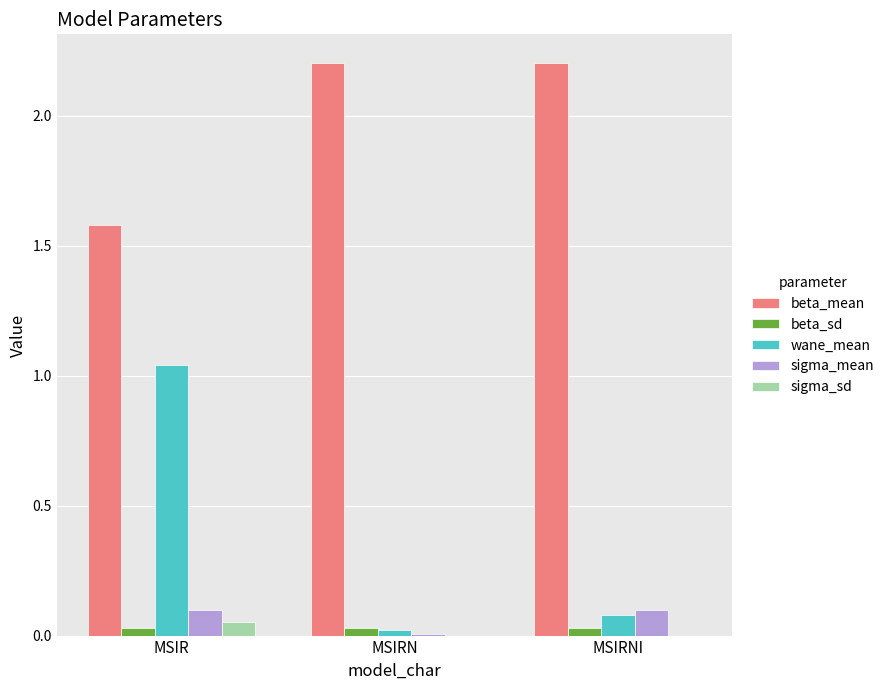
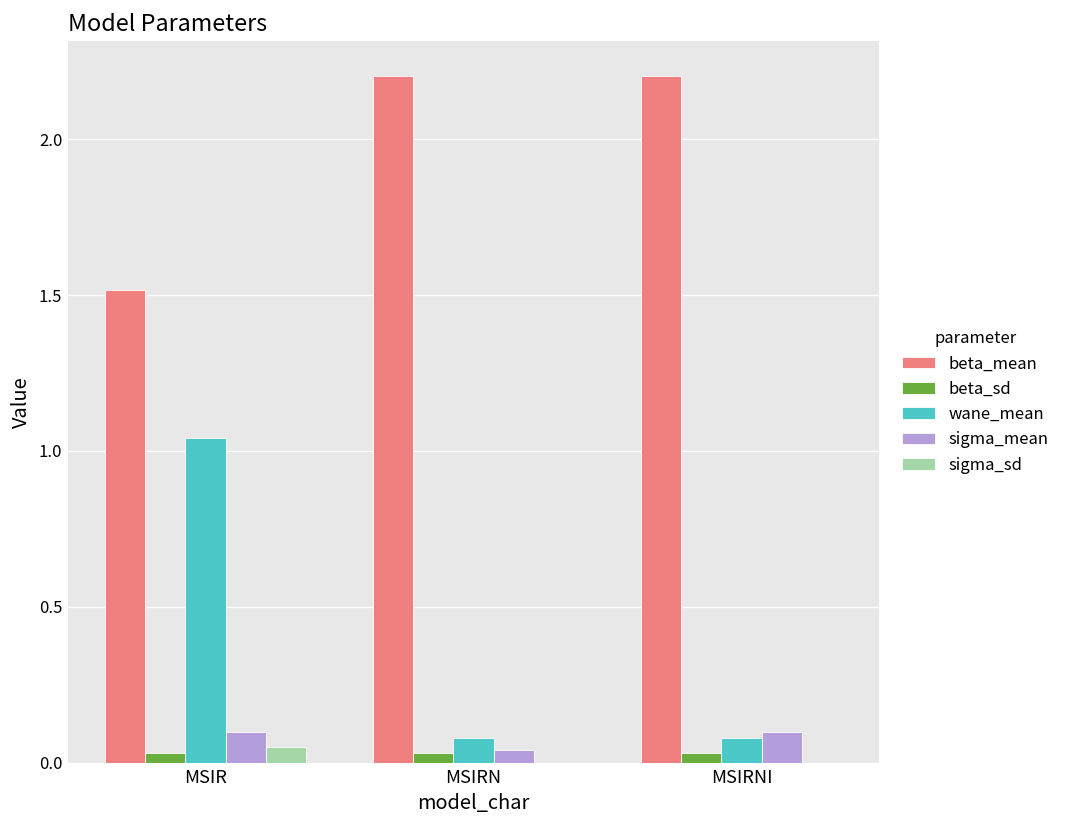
beta_mean, MSIR: 1.58 -> 1.52
wane_mean, MSIRN: 0.02 -> 0.08
sigma_mean, MSIRN: 0.01 -> 0.04
